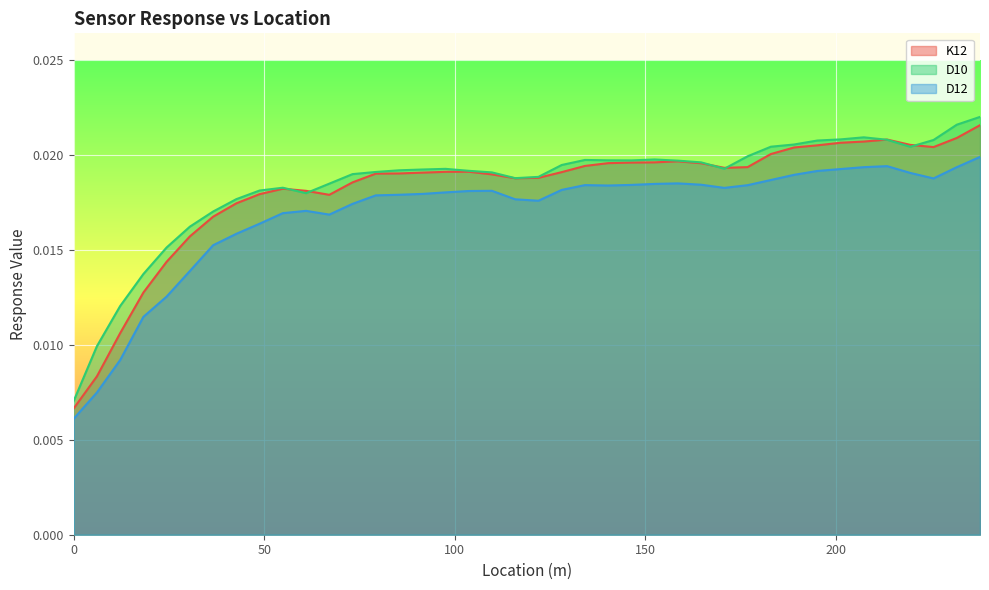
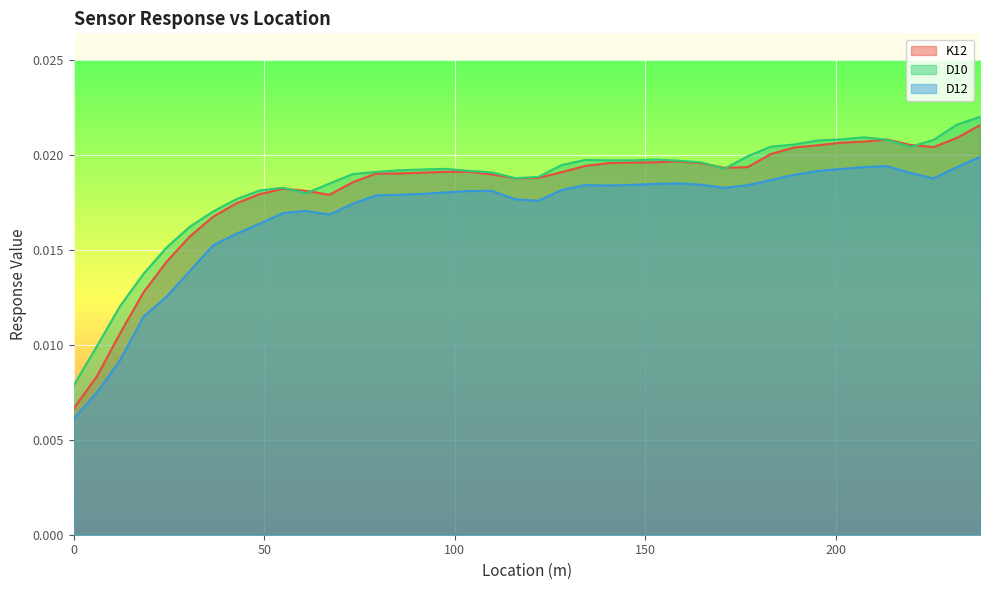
D10, 0: 0.0070 -> 0.0079
